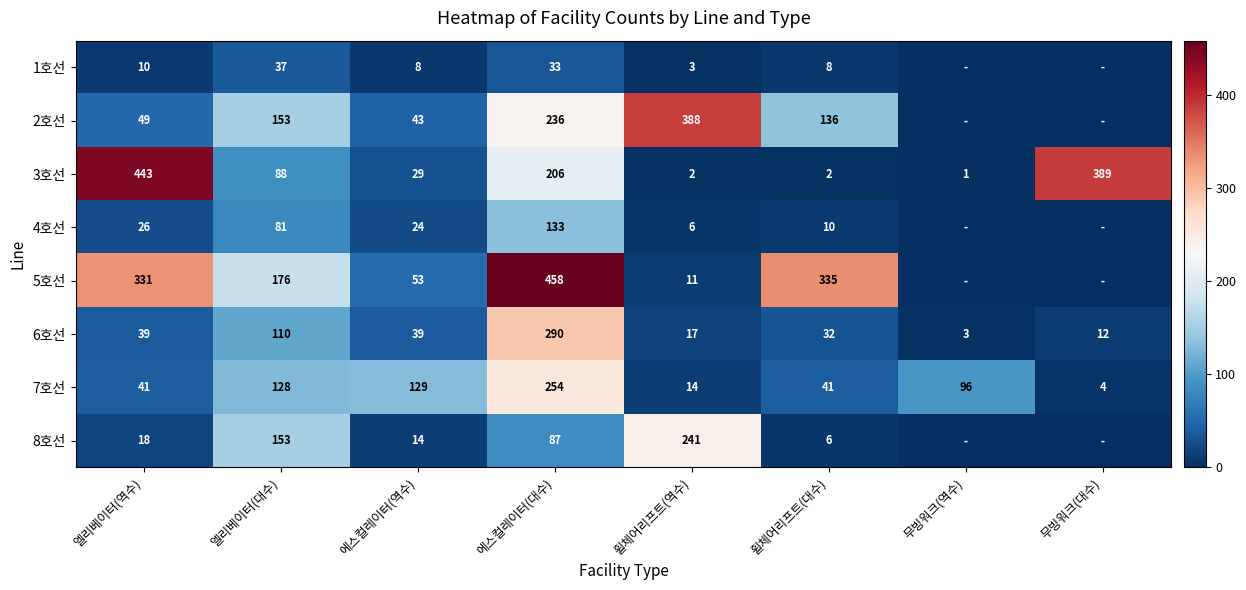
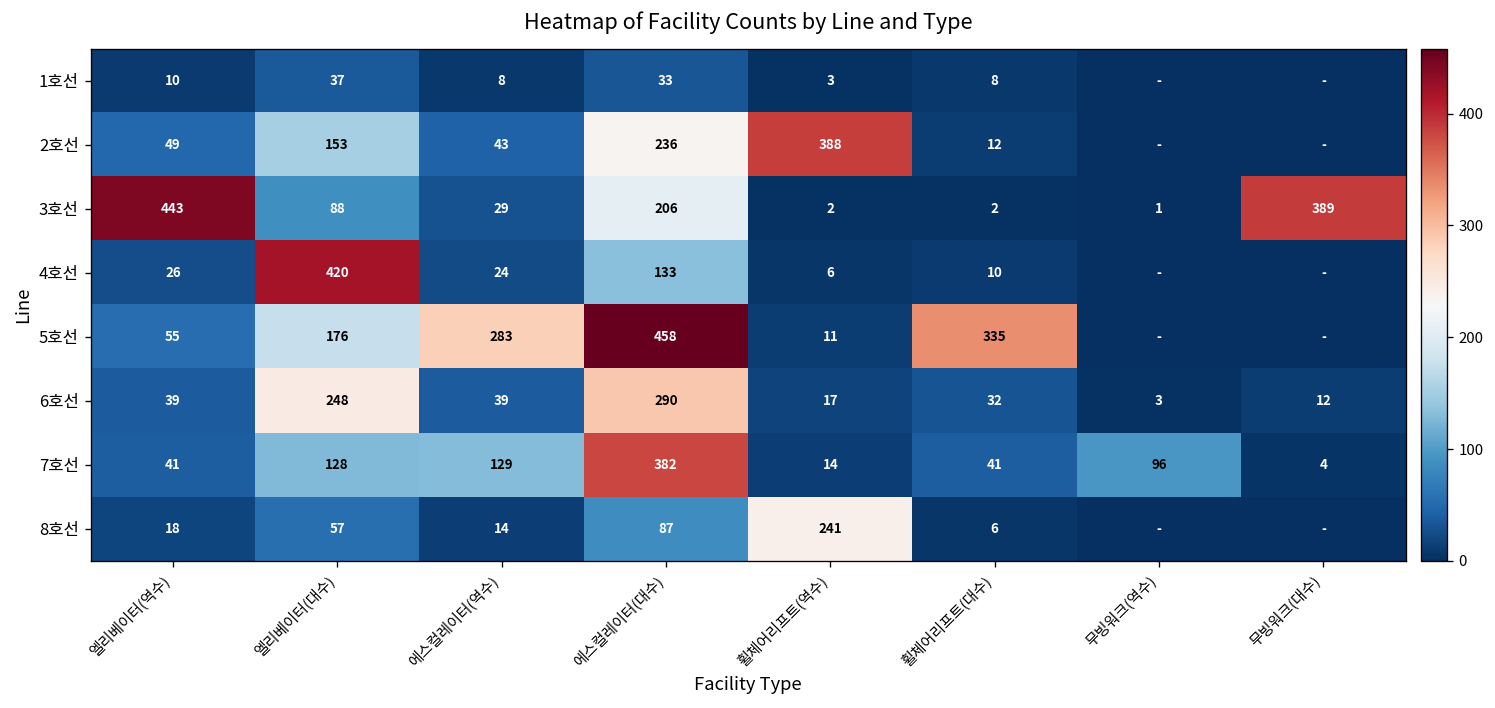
2호선, 휠체어리프트(대수): 136 -> 12
4호선, 엘리베이터(대수): 81 -> 420
5호선, 엘리베이터(역수): 331 -> 55
5호선, 에스컬레이터(역수): 53 -> 283
6호선, 엘리베이터(대수): 110 -> 248
7호선, 에스컬레이터(대수): 254 -> 382
8호선, 엘리베이터(대수): 153 -> 57
